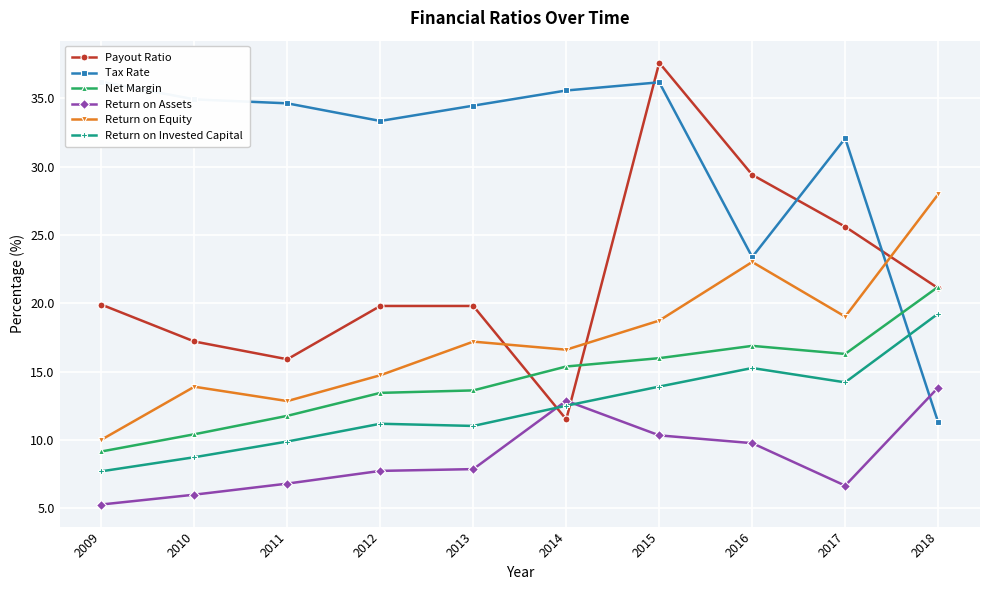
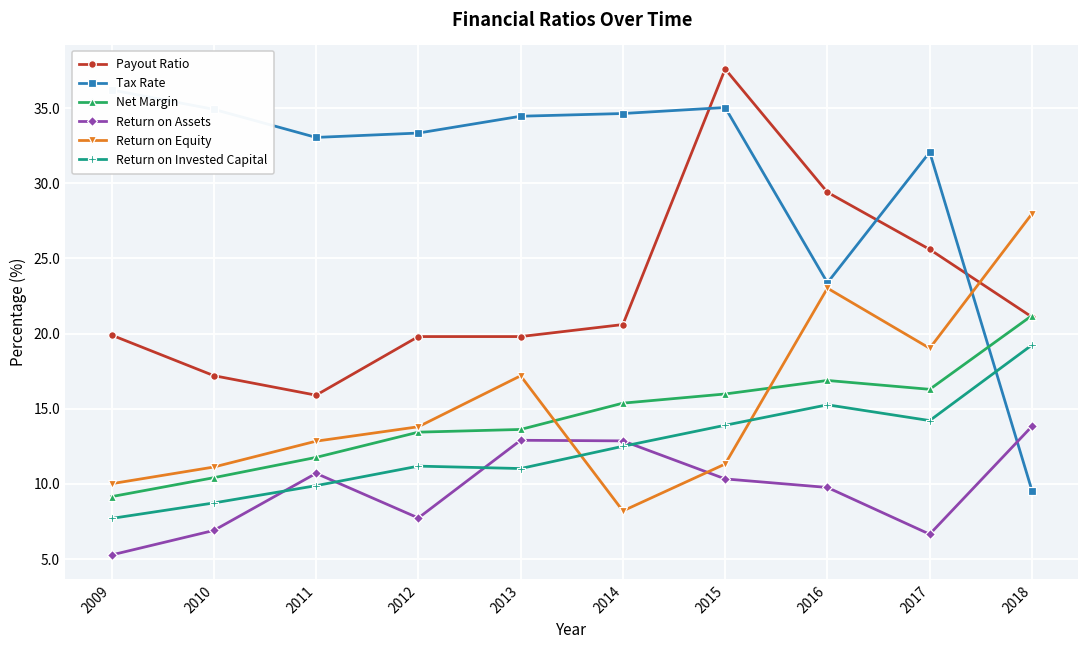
Return on Assets, 2010: 6.0 -> 6.9
Return on Equity, 2010: 13.9 -> 11.1
Tax Rate, 2011: 34.6 -> 33.1
Return on Assets, 2011: 6.8 -> 10.7
Return on Equity, 2012: 14.7 -> 13.8
Return on Assets, 2013: 7.9 -> 12.9
Payout Ratio, 2014: 11.5 -> 20.6
Tax Rate, 2014: 35.6 -> 34.6
Return on Equity, 2014: 16.6 -> 8.2
Tax Rate, 2015: 36.2 -> 35.0
Return on Equity, 2015: 18.7 -> 11.3
Tax Rate, 2018: 11.3 -> 9.6
